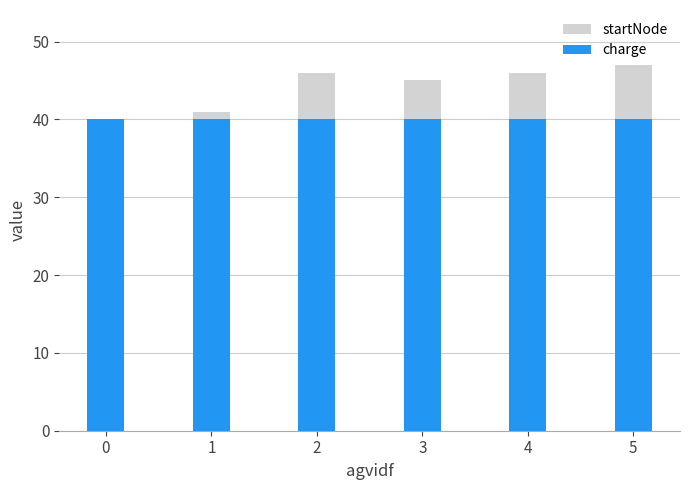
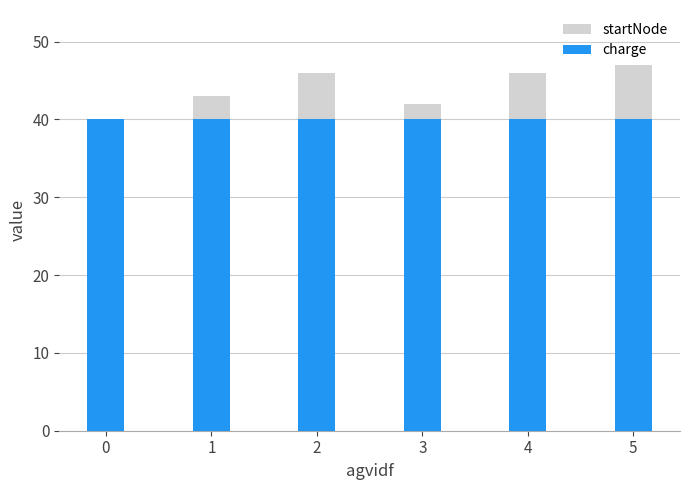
startNode, 1: 41 -> 43
startNode, 3: 45 -> 42
